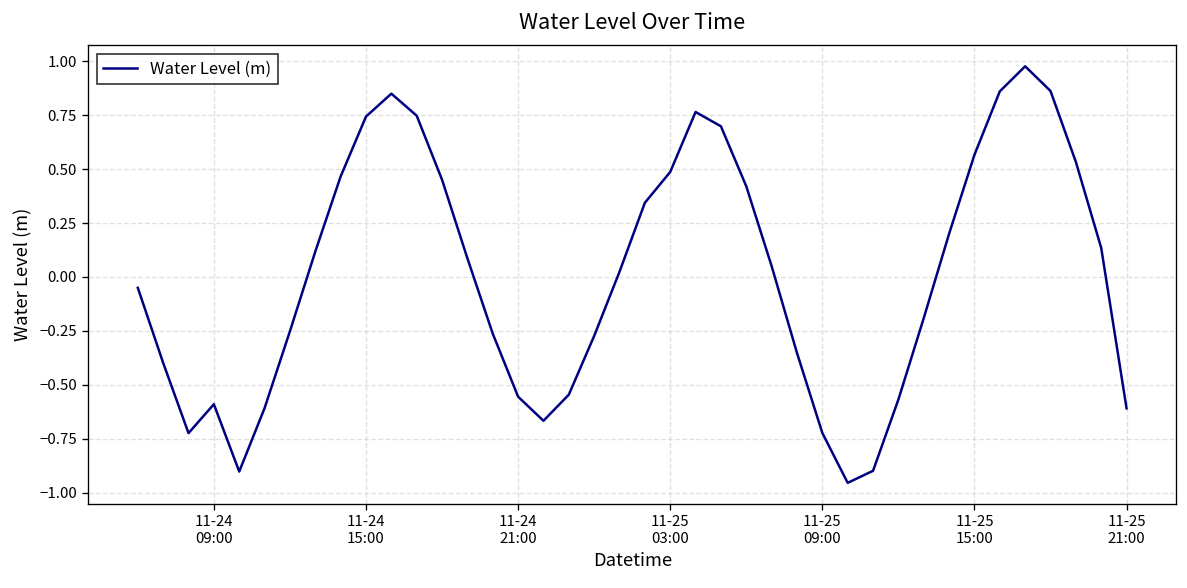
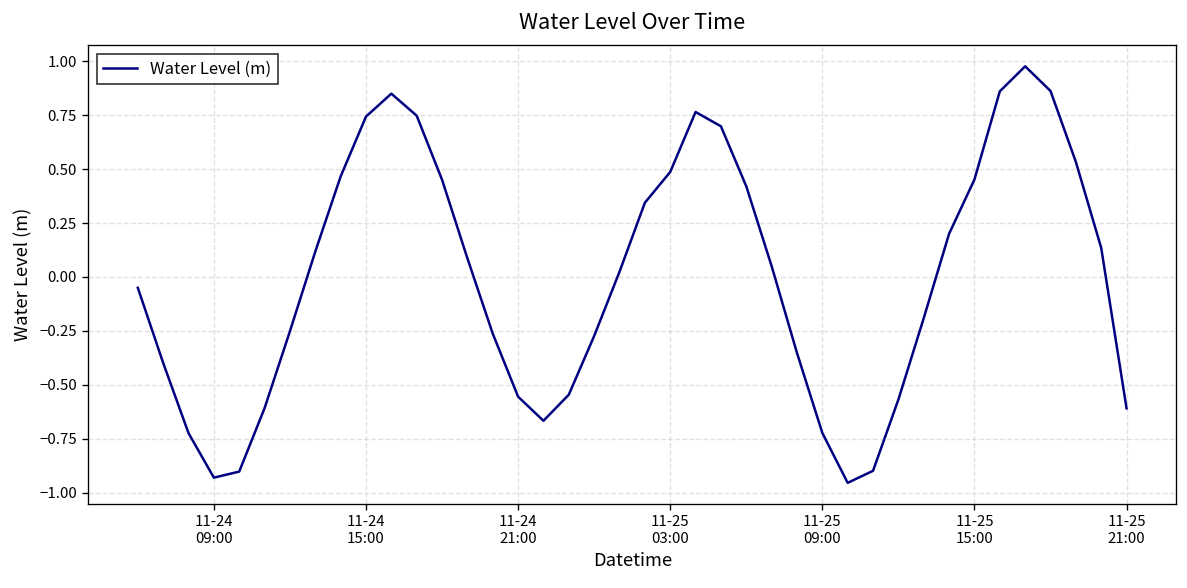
11-24 09:00: -0.59 -> -0.93
11-25 15:00: 0.57 -> 0.45
